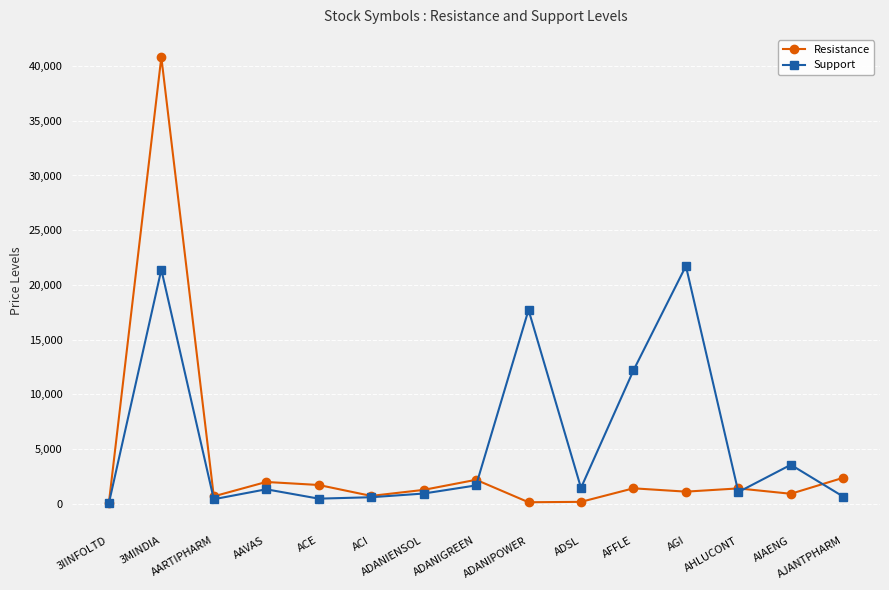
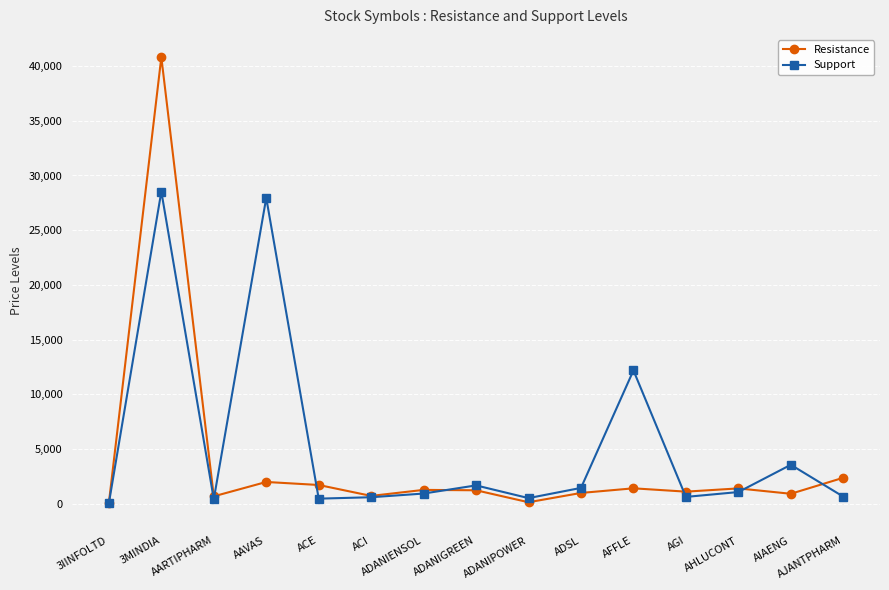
Support, 3MINDIA: 21,400 -> 28,500
Support, AAVAS: 1,300 -> 28,000
Resistance, ADANIGREEN: 2,200 -> 1,200
Support, ADANIPOWER: 17,700 -> 500
Resistance, ADSL: 200 -> 1,000
Support, AGI: 21,700 -> 600
